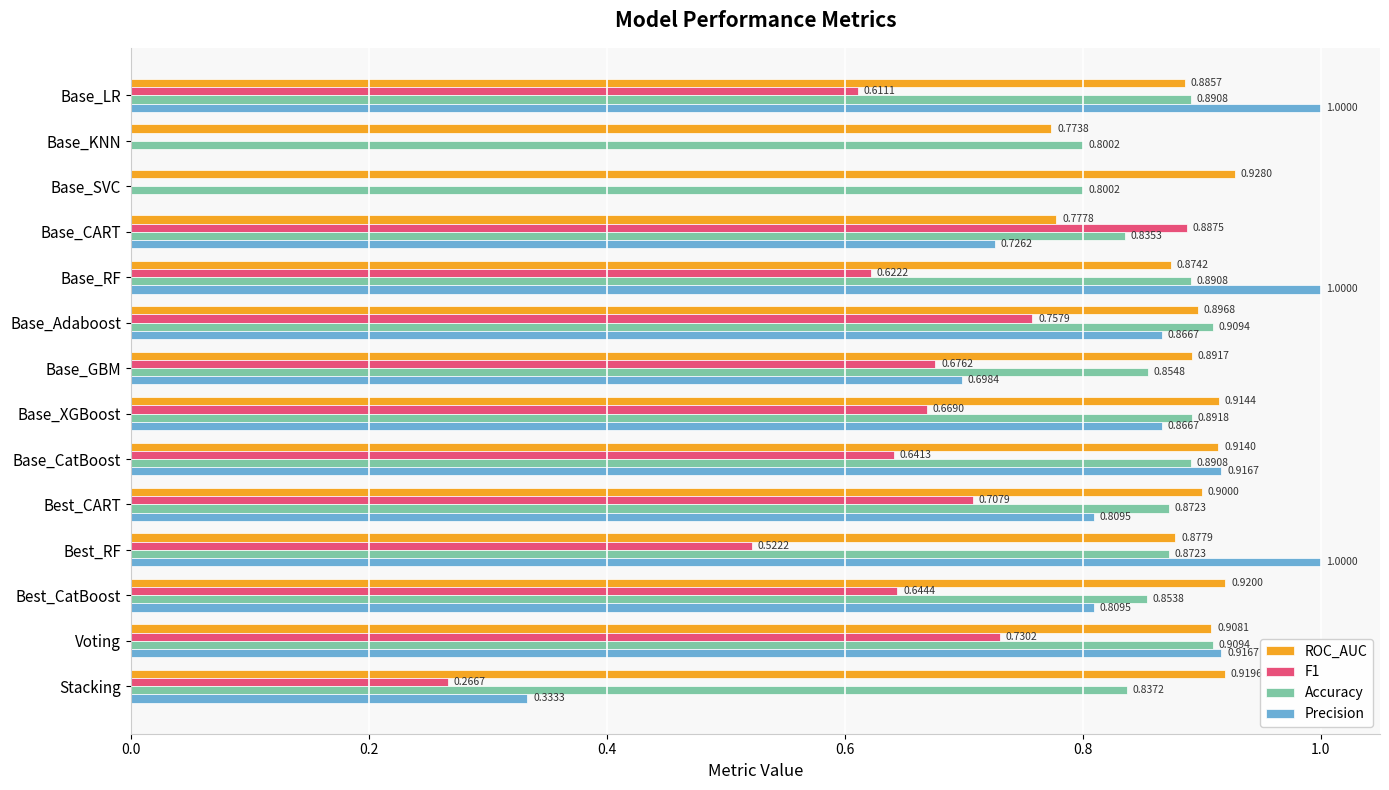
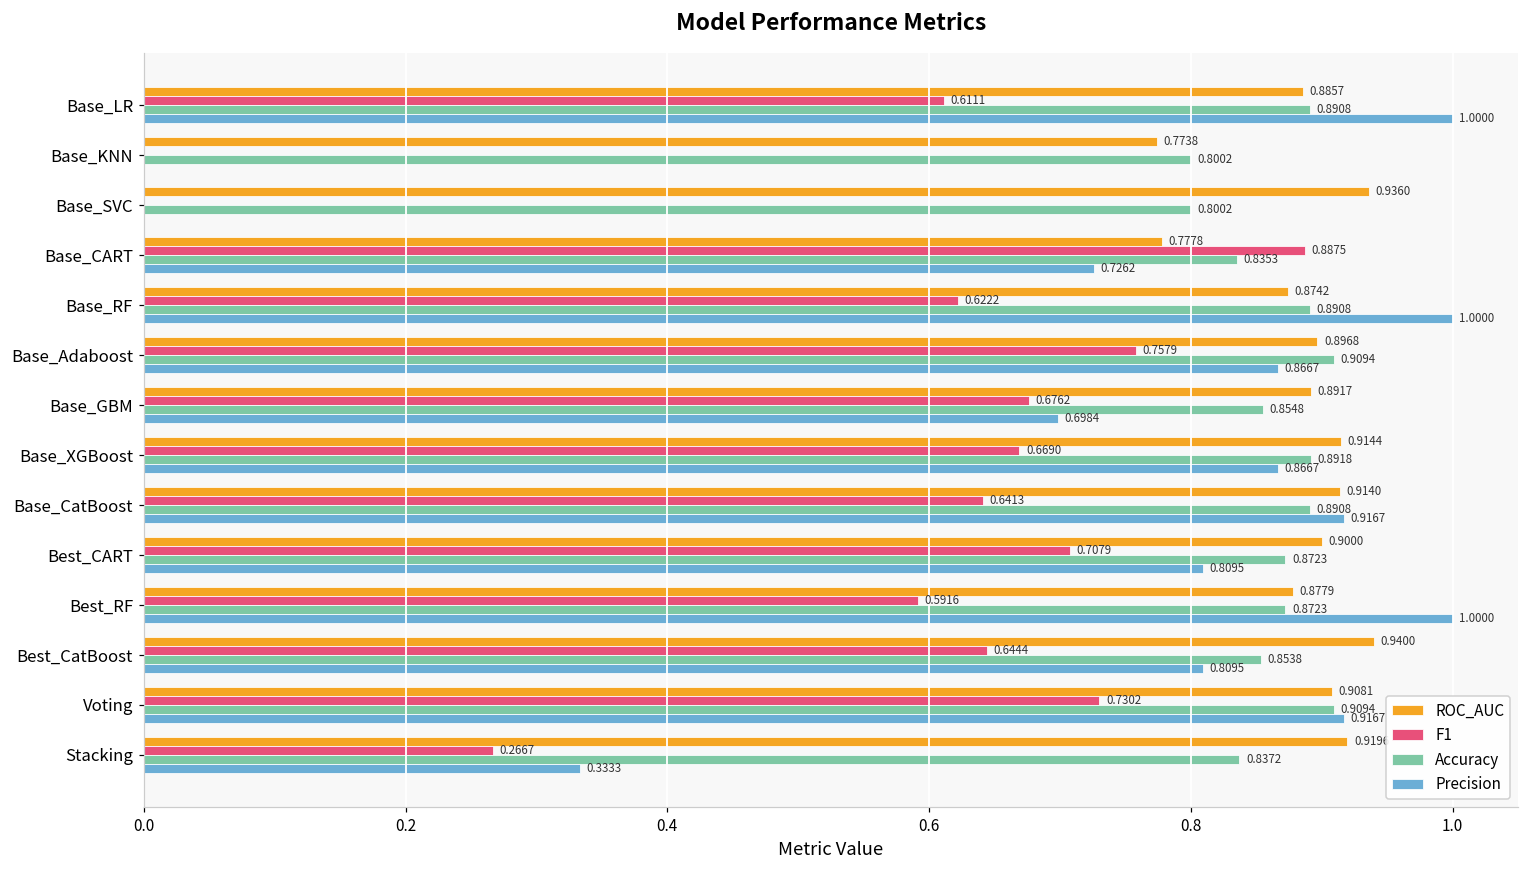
ROC_AUC, Base_SVC: 0.9280 -> 0.9360
F1, Best_RF: 0.5222 -> 0.5916
ROC_AUC, Best_CatBoost: 0.9200 -> 0.9400
